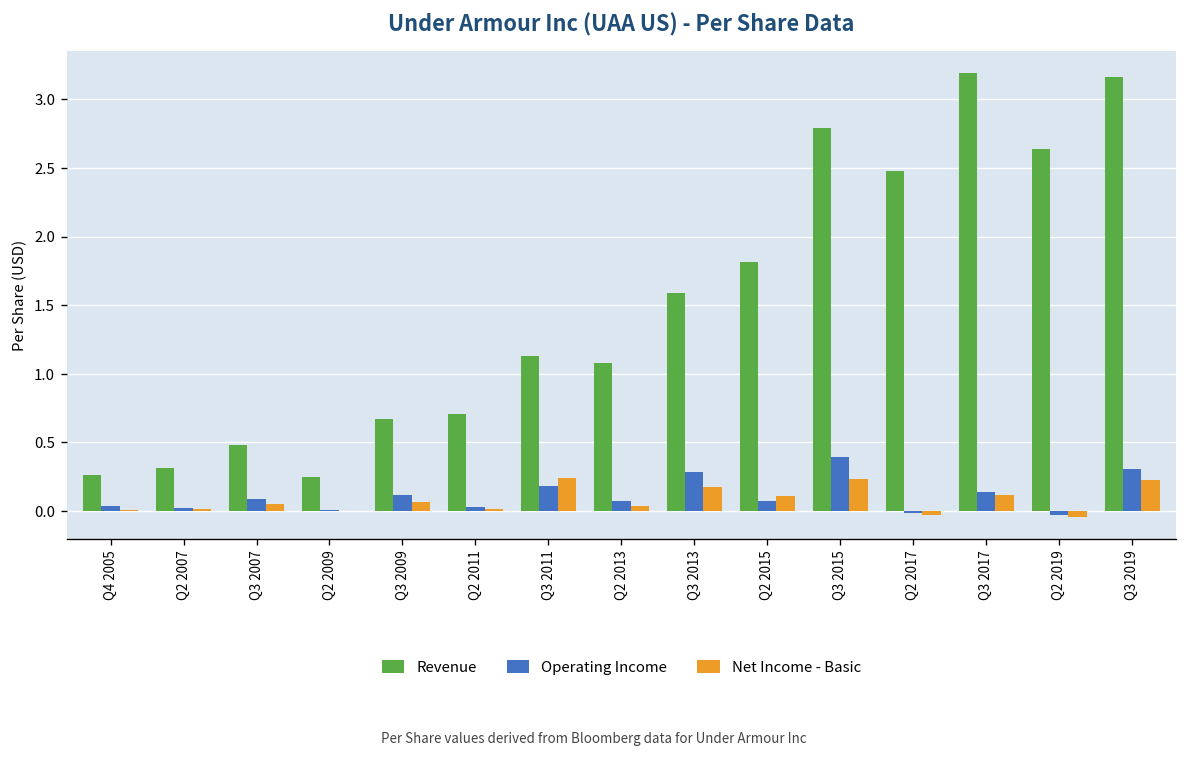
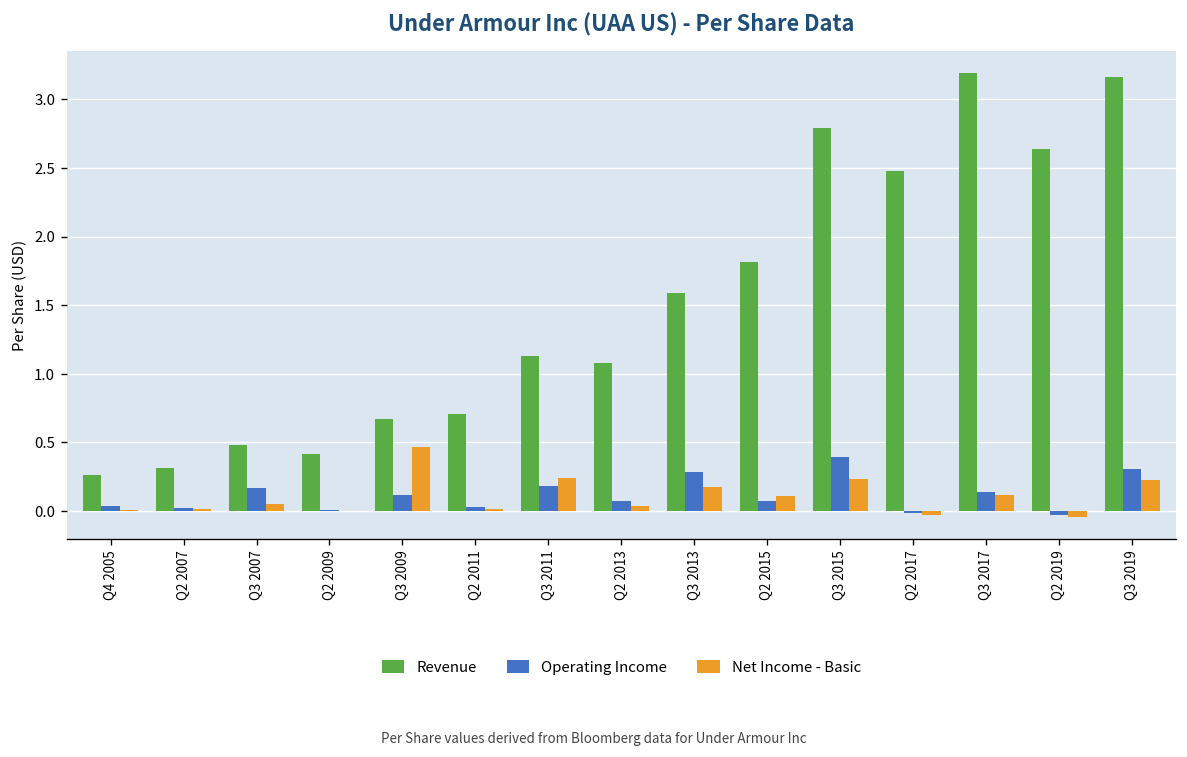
Operating Income, Q3 2007: 0.09 -> 0.17
Revenue, Q2 2009: 0.25 -> 0.41
Net Income - Basic, Q3 2009: 0.07 -> 0.46
